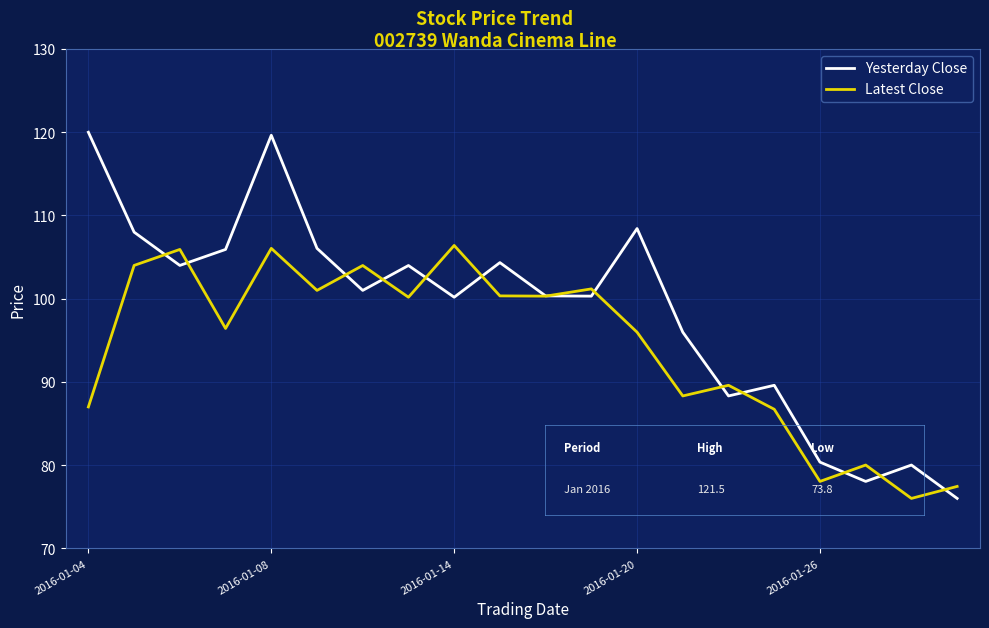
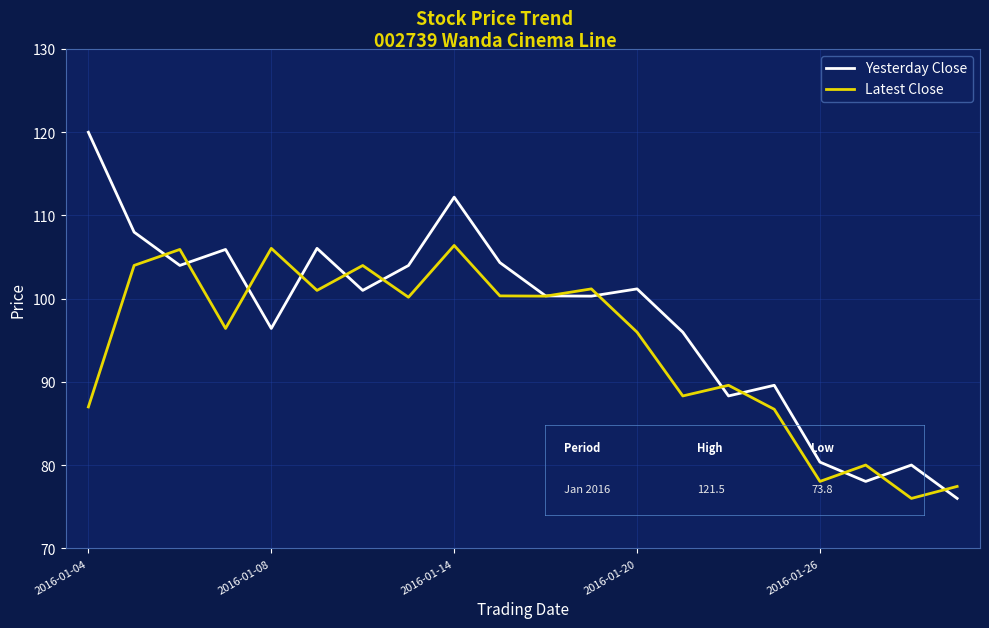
Yesterday Close, 2016-01-08: 120 -> 96
Yesterday Close, 2016-01-14: 100 -> 112
Yesterday Close, 2016-01-20: 108 -> 101
